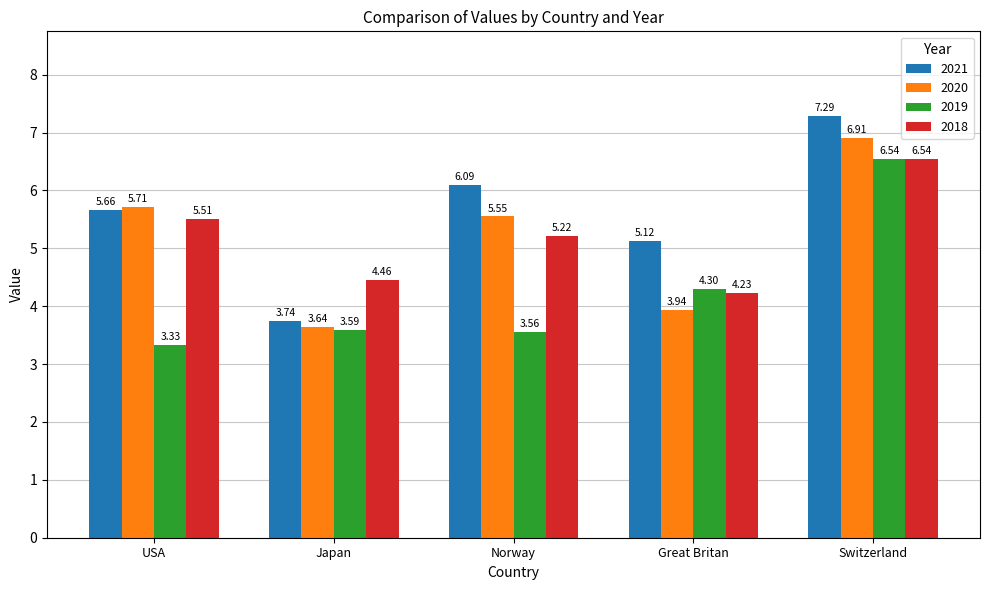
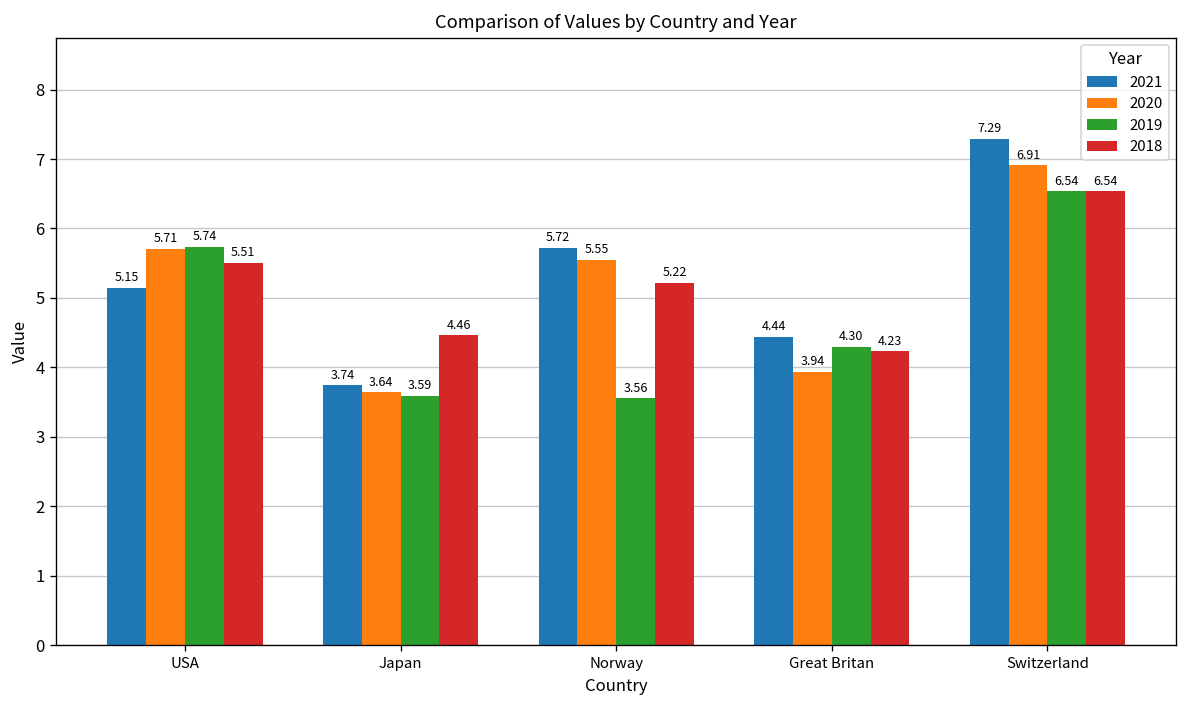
2021, USA: 5.66 -> 5.15
2019, USA: 3.33 -> 5.74
2021, Norway: 6.09 -> 5.72
2021, Great Britan: 5.12 -> 4.44
